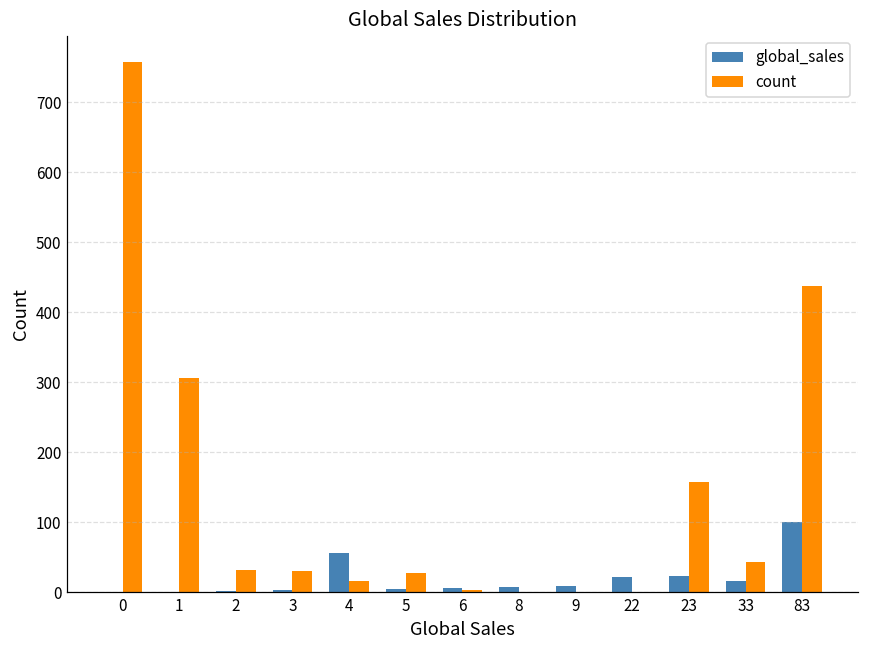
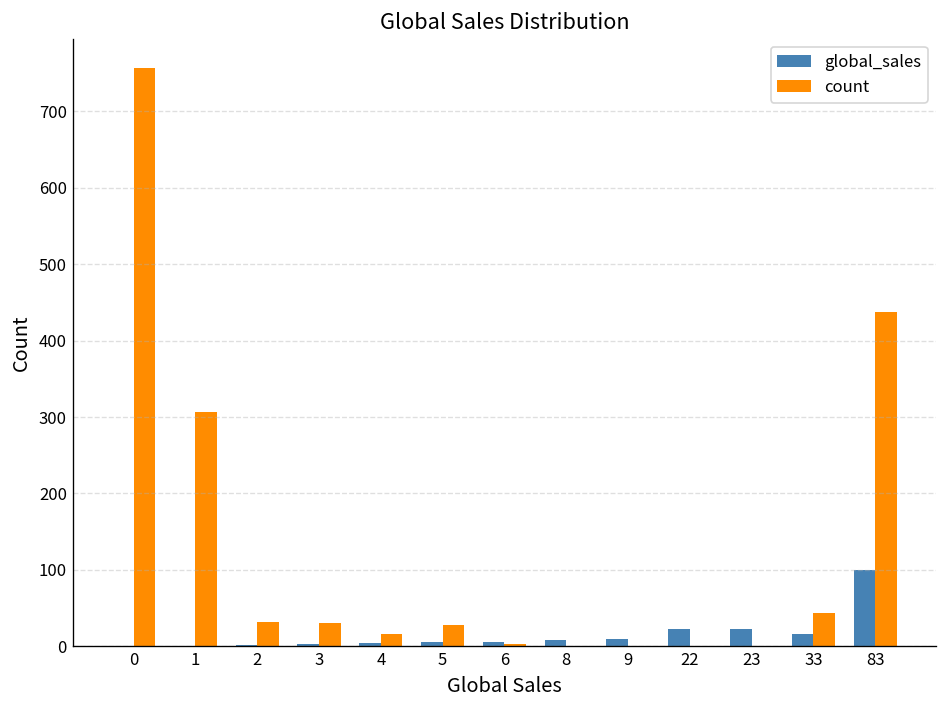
global_sales, 4: 60 -> 0
count, 23: 160 -> 0
